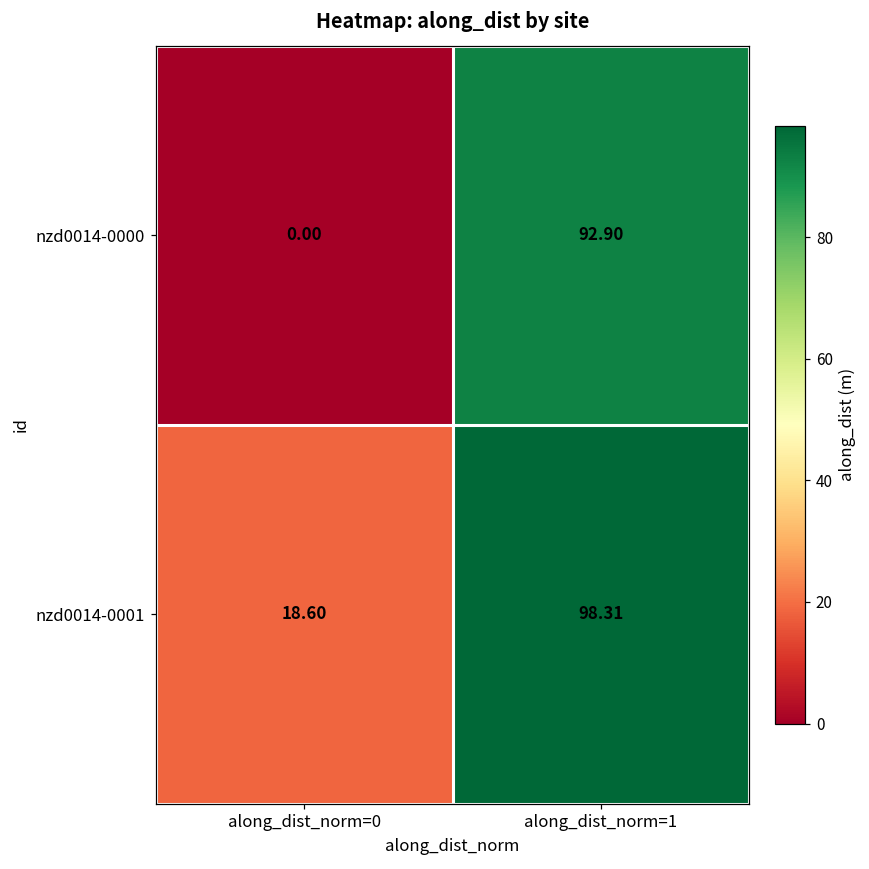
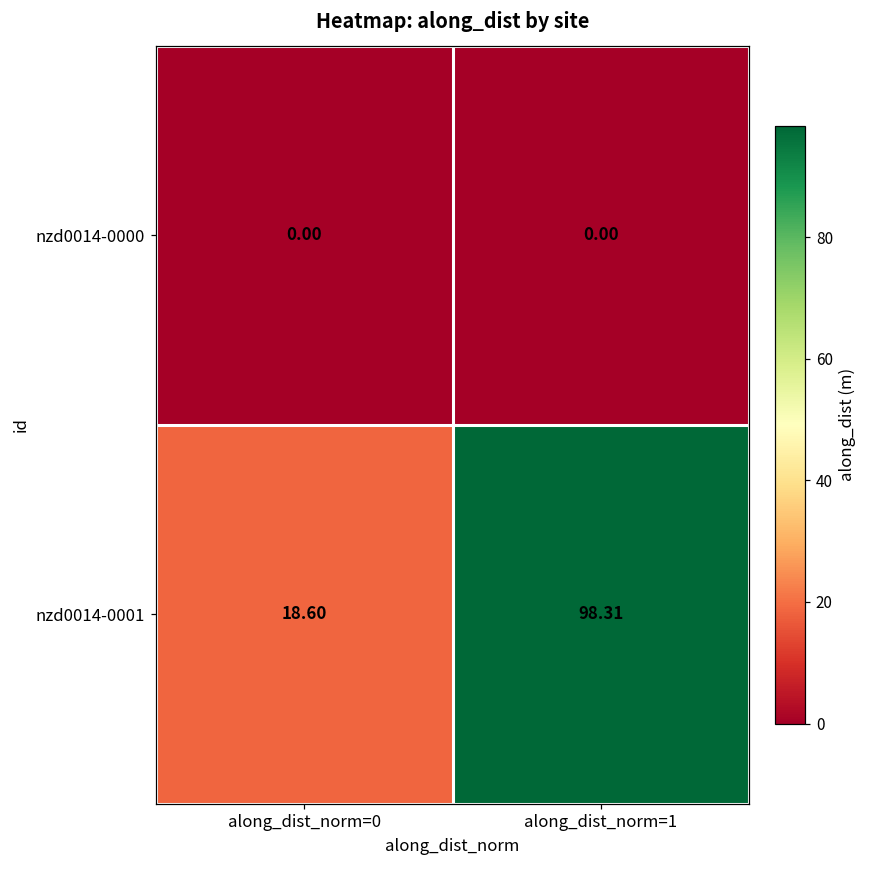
nzd0014-0000, along_dist_norm=1: 92.90 -> 0.00
